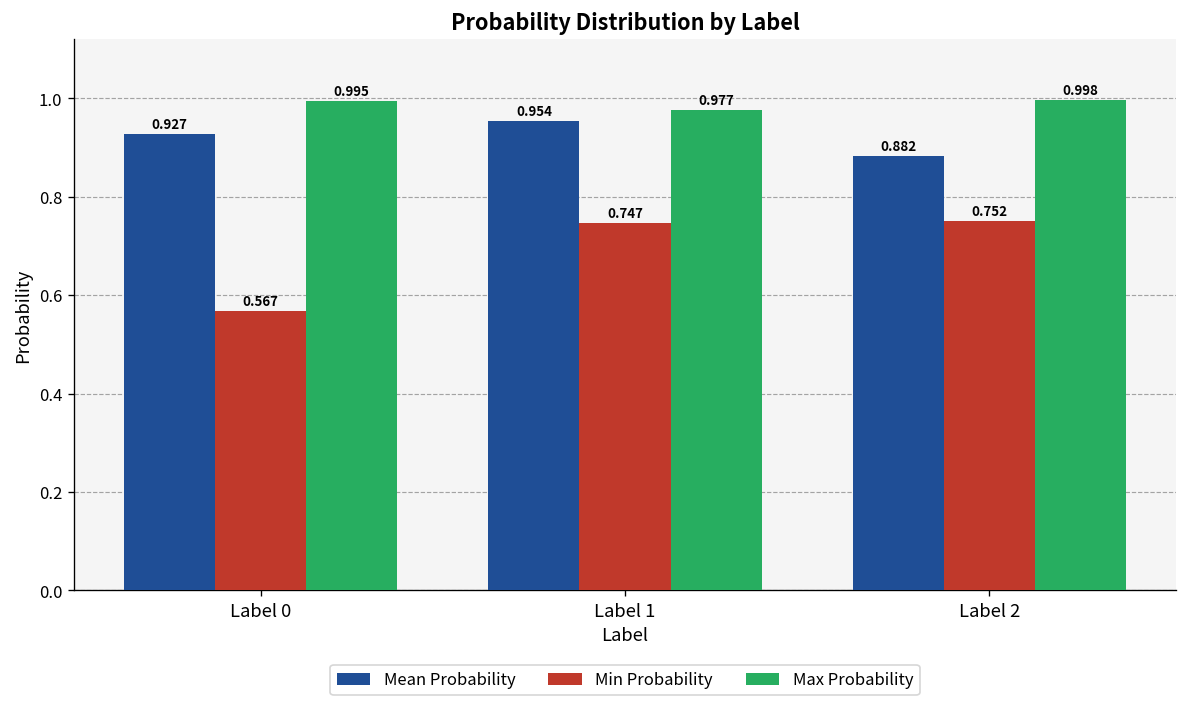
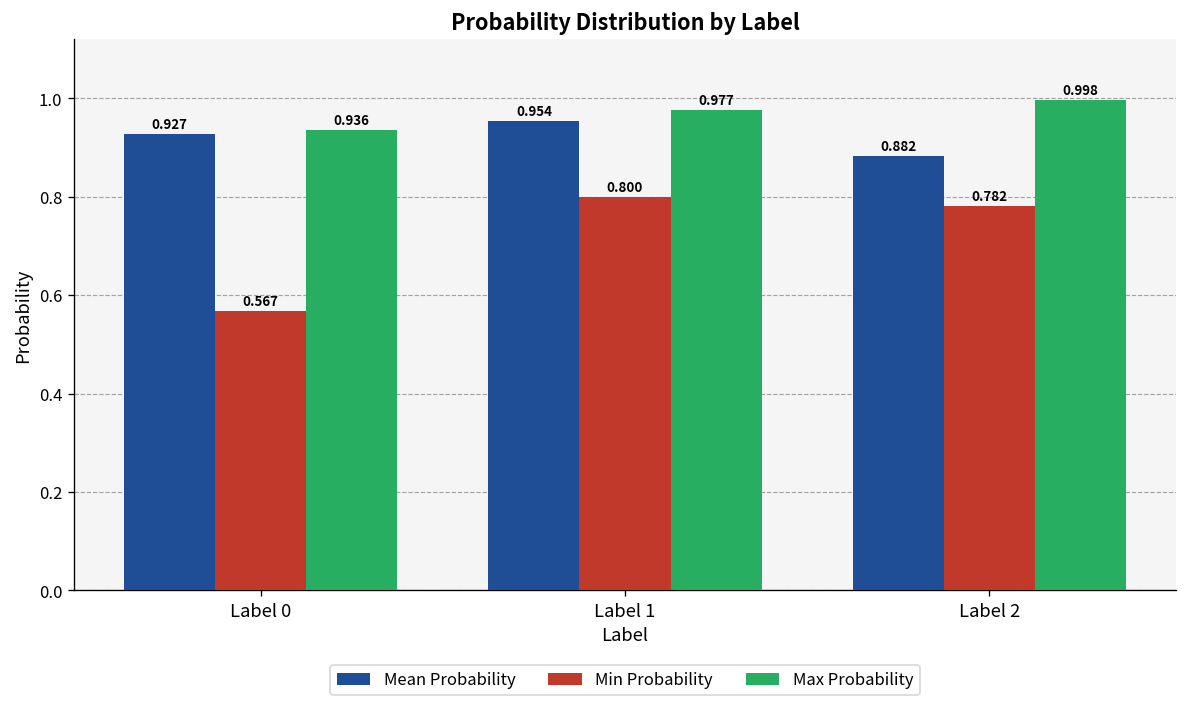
Max Probability, Label 0: 0.995 -> 0.936
Min Probability, Label 1: 0.747 -> 0.800
Min Probability, Label 2: 0.752 -> 0.782
